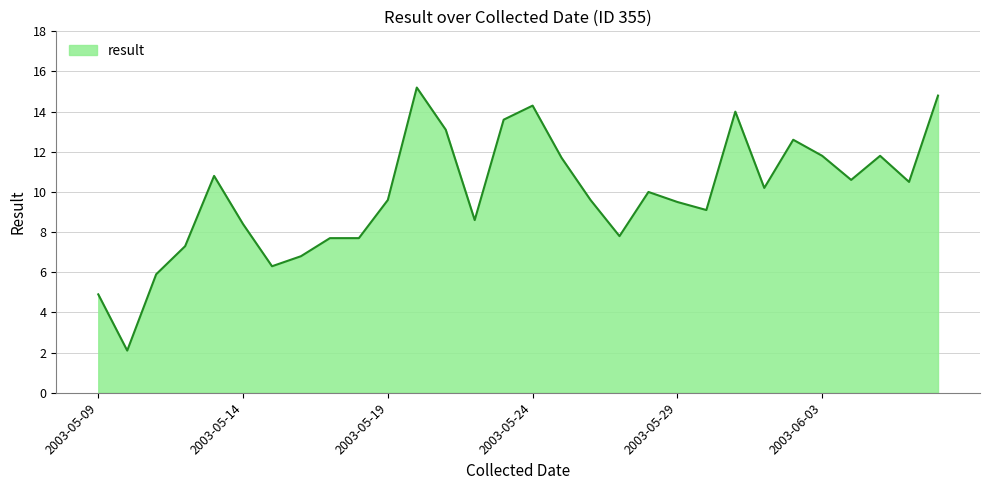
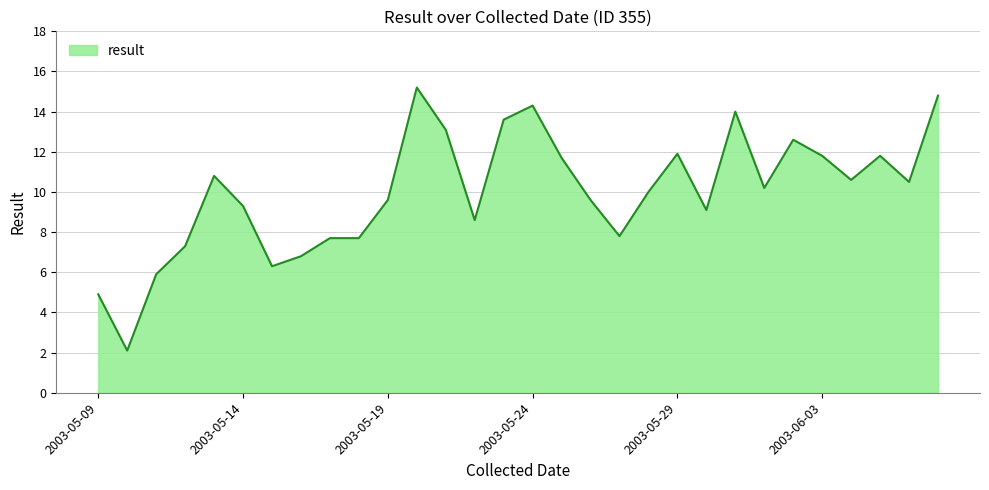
2003-05-14: 8.4 -> 9.3
2003-05-29: 9.5 -> 11.9
